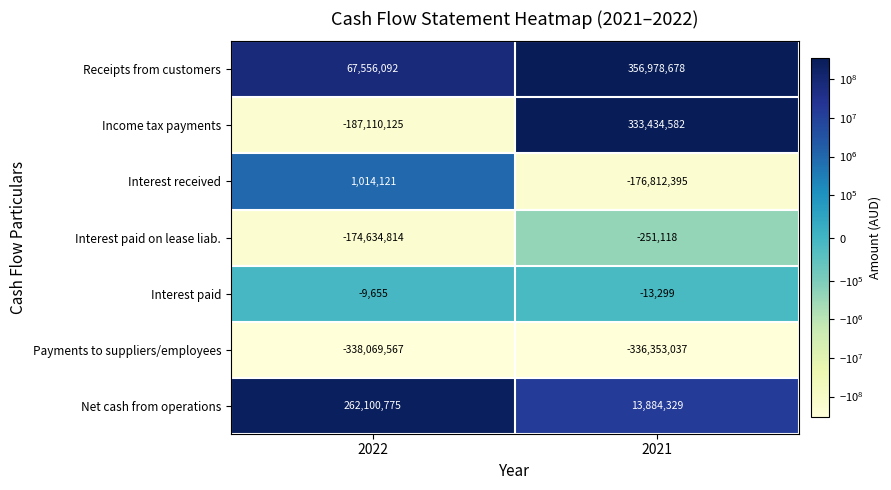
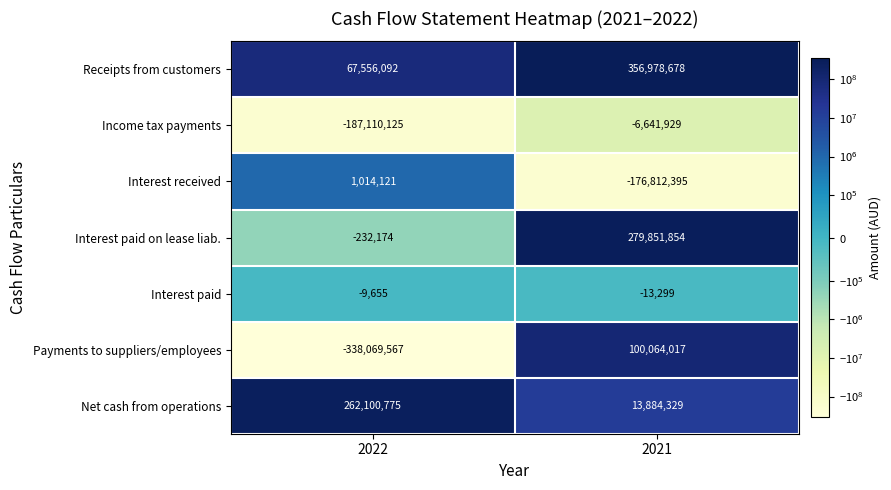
Income tax payments, 2021: 333,434,582 -> -6,641,929
Interest paid on lease liab., 2022: -174,634,814 -> -232,174
Interest paid on lease liab., 2021: -251,118 -> 279,851,854
Payments to suppliers/employees, 2021: -336,353,037 -> 100,064,017
